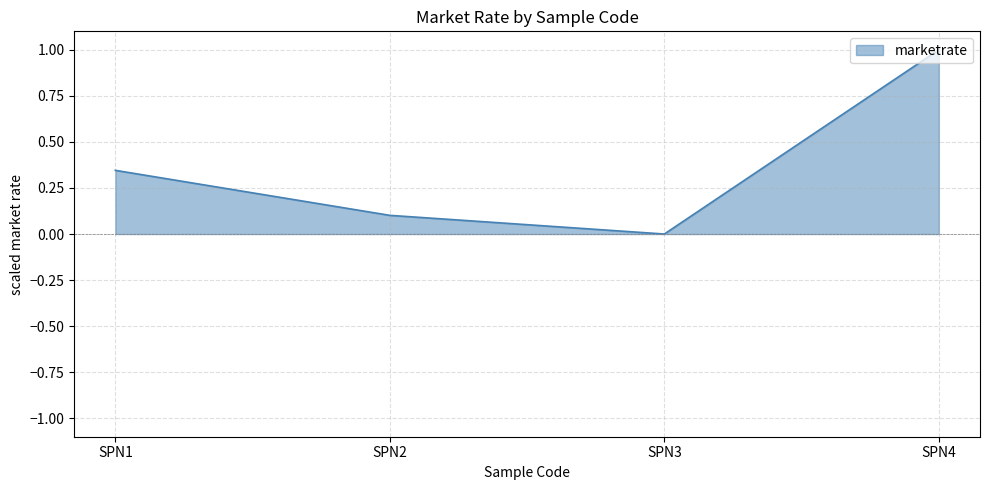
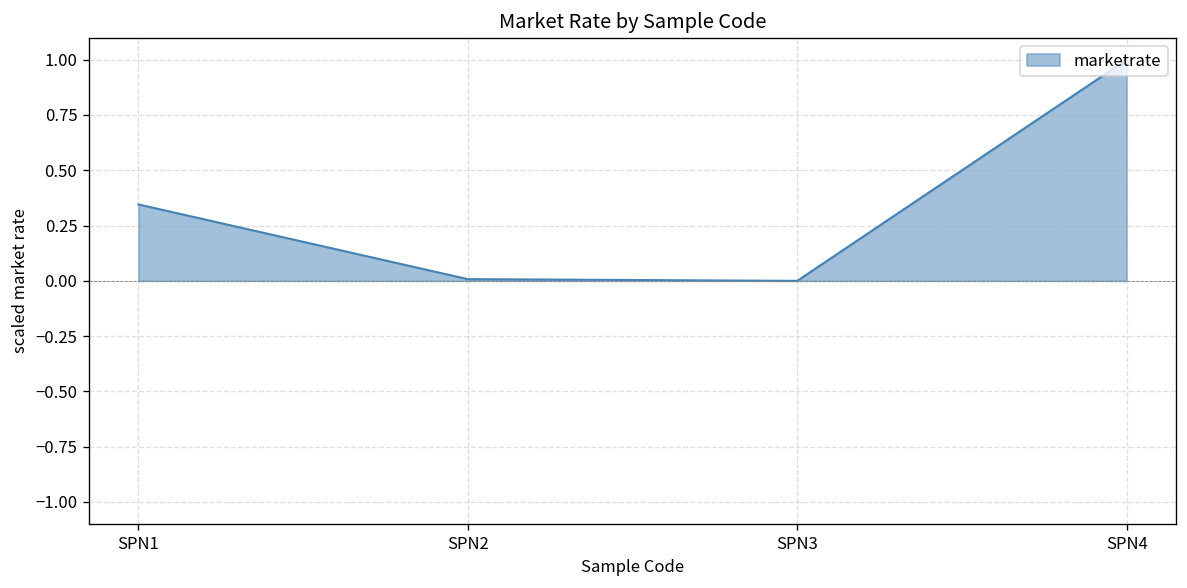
SPN2: 0.10 -> 0.01
